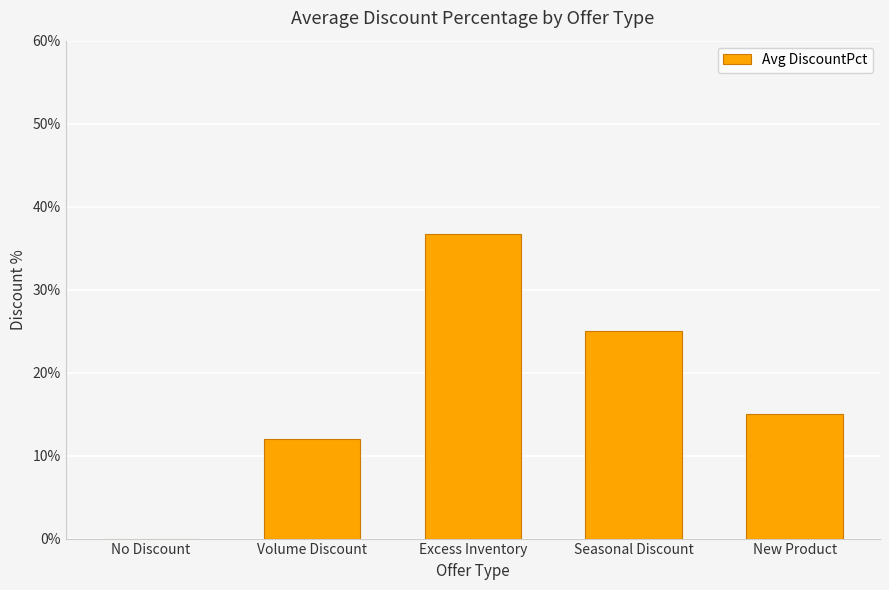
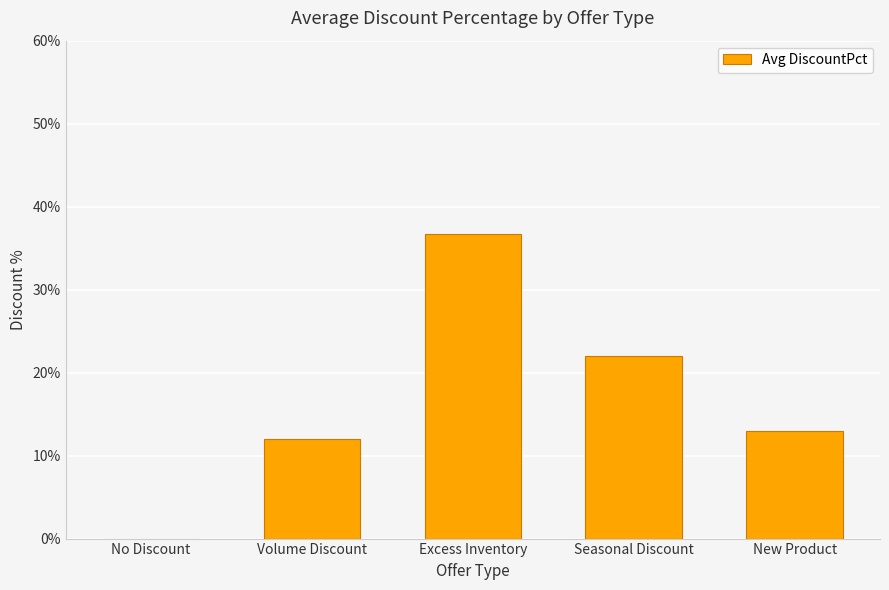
Seasonal Discount: 25% -> 22%
New Product: 15% -> 13%
